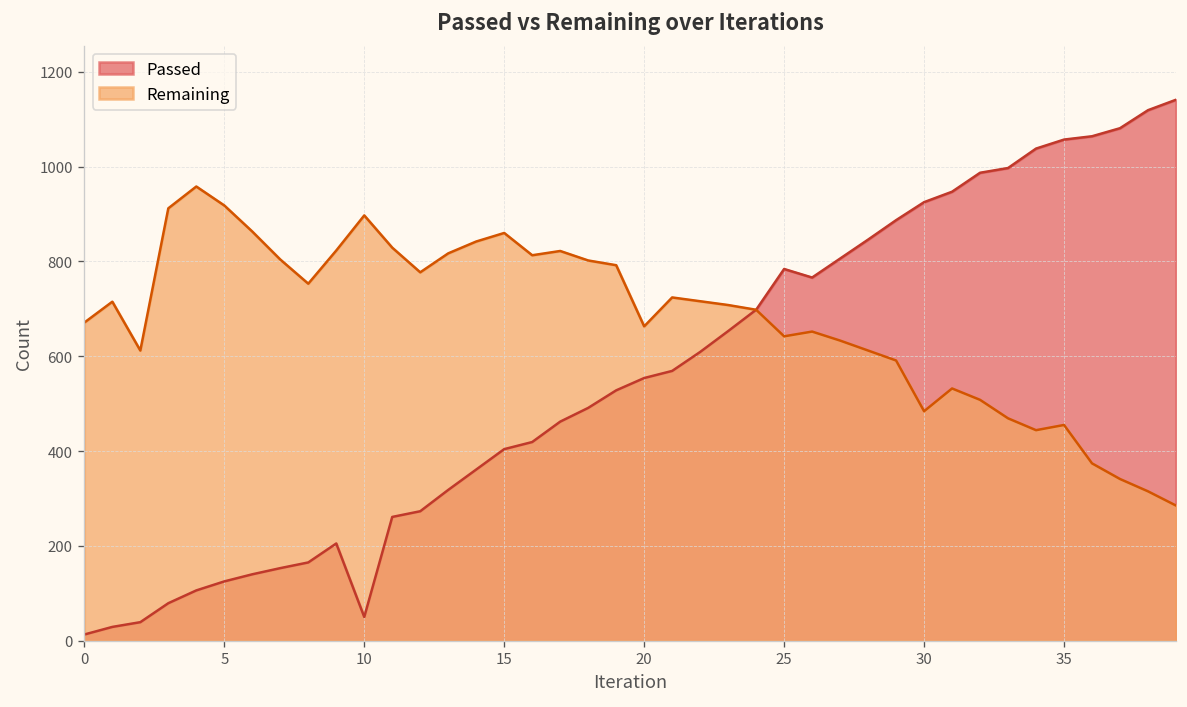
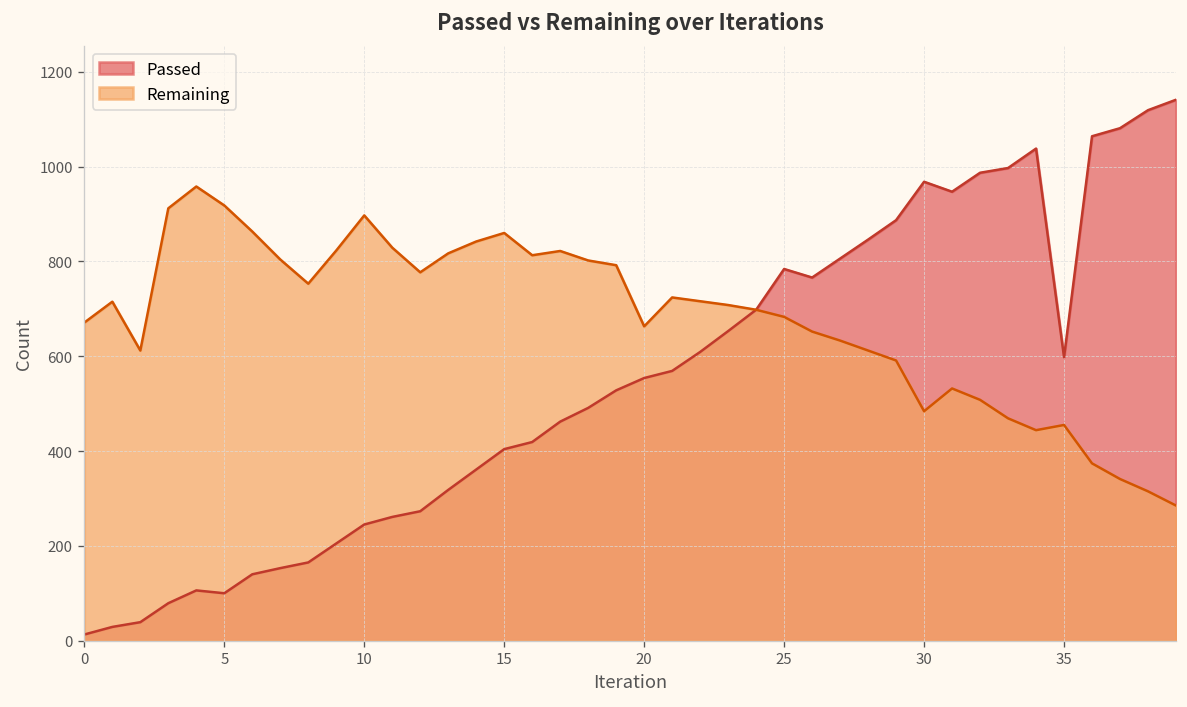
Passed, 5: 130 -> 100
Passed, 10: 50 -> 250
Remaining, 25: 640 -> 680
Passed, 30: 930 -> 970
Passed, 35: 1060 -> 600
